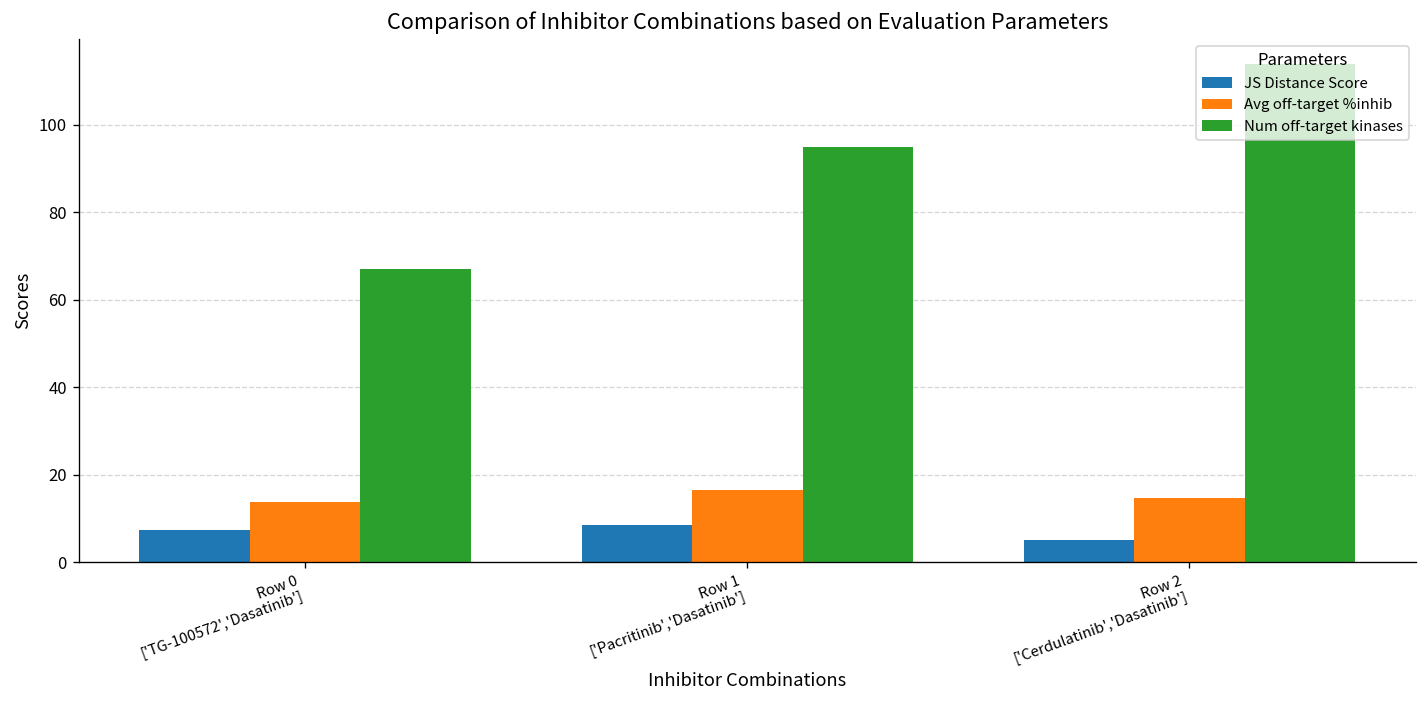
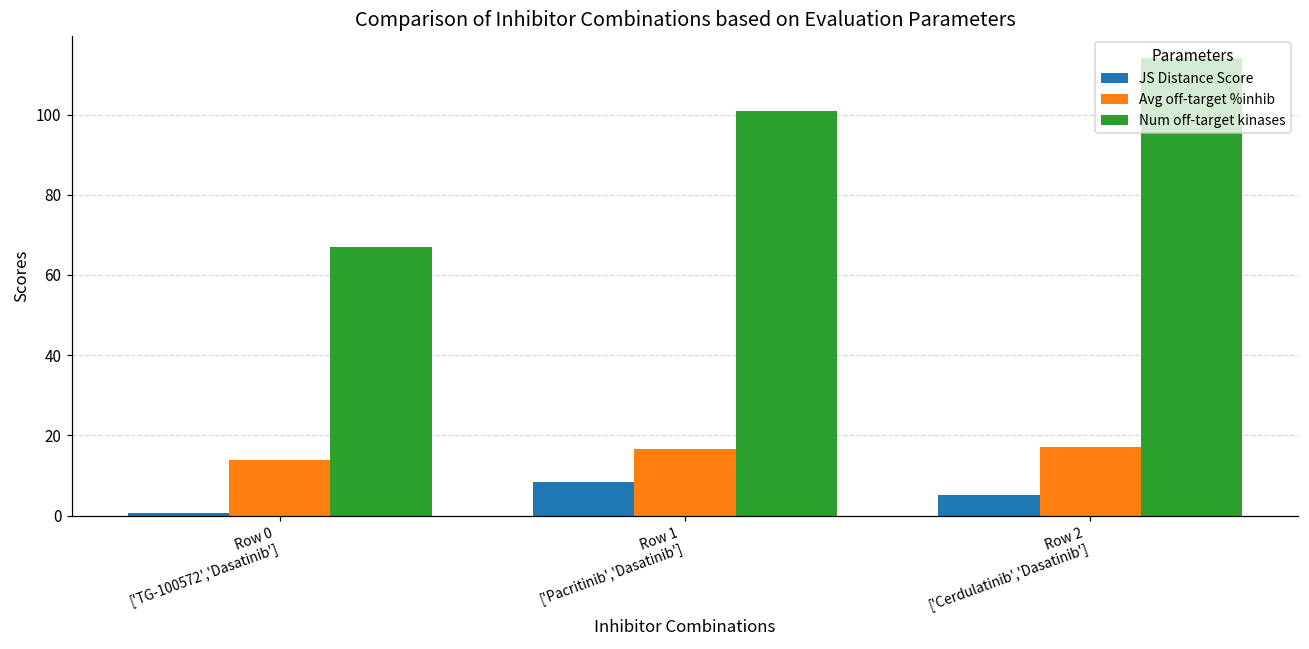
JS Distance Score, Row 0 ['TG-100572','Dasatinib']: 7 -> 1
Num off-target kinases, Row 1 ['Pacritinib','Dasatinib']: 95 -> 101
Avg off-target %inhib, Row 2 ['Cerdulatinib','Dasatinib']: 15 -> 17
